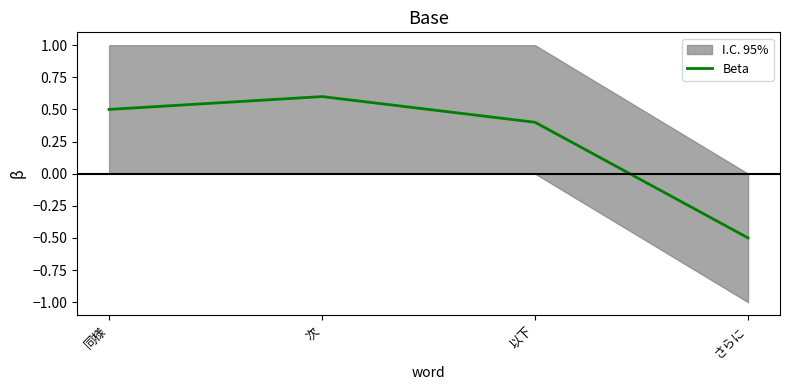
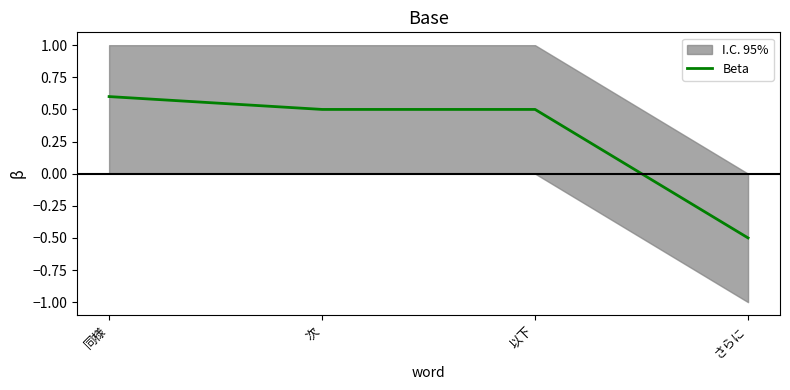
Beta, 同様: 0.5 -> 0.6
Beta, 次: 0.6 -> 0.5
Beta, 以下: 0.4 -> 0.5
